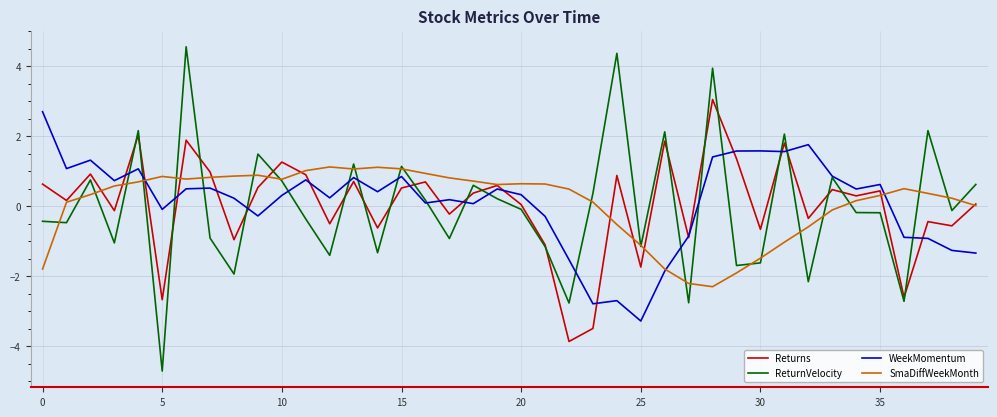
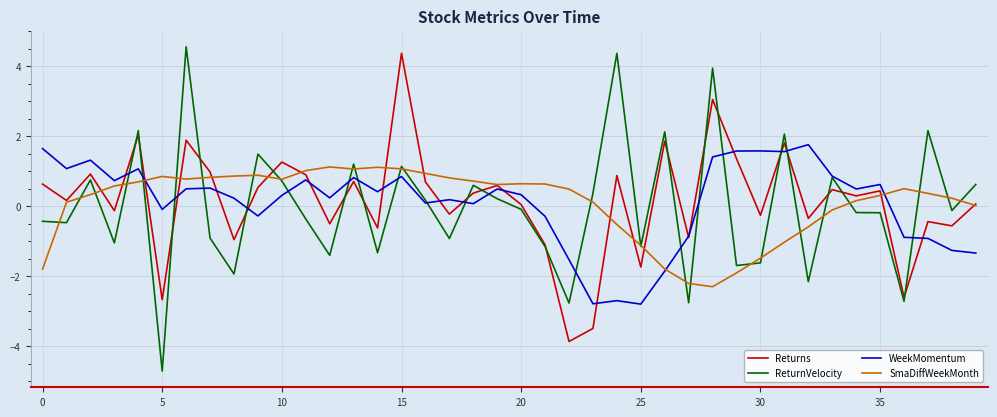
WeekMomentum, 0: 2.7 -> 1.7
Returns, 15: 0.5 -> 4.4
WeekMomentum, 25: -3.3 -> -2.8
Returns, 30: -0.7 -> -0.3
